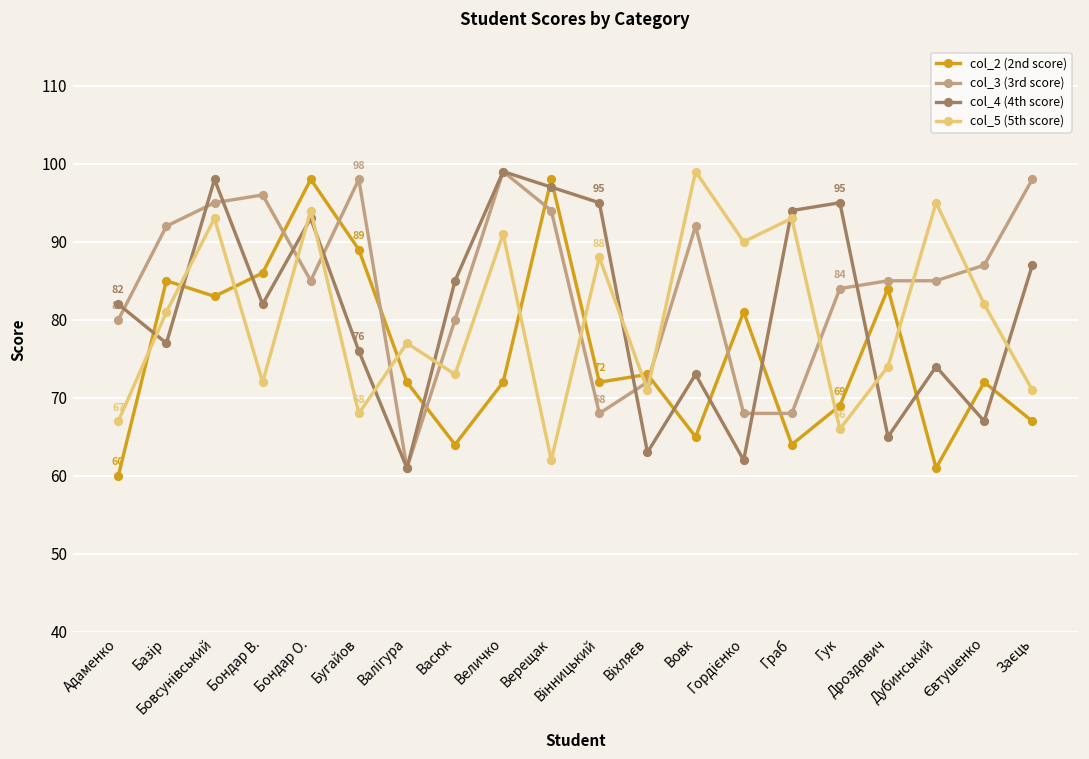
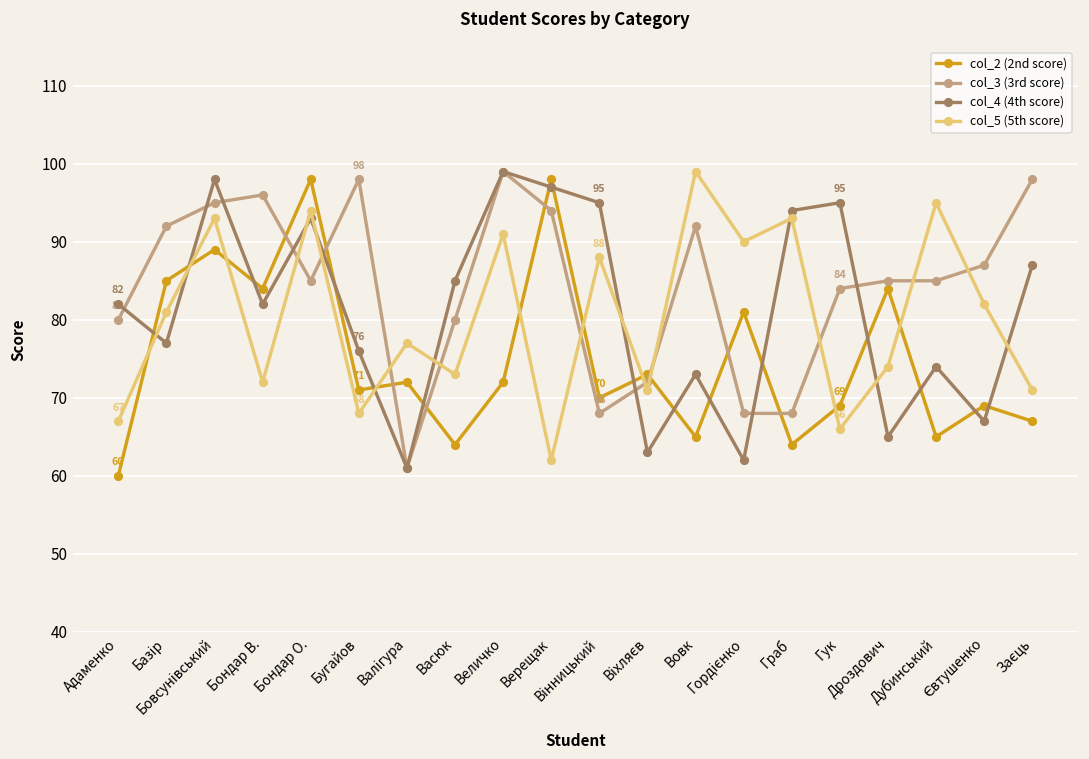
col_2 (2nd score), Бовсунівський: 83 -> 89
col_2 (2nd score), Бондар В.: 86 -> 84
col_2 (2nd score), Бугайов: 89 -> 71
col_2 (2nd score), Вінницький: 72 -> 70
col_2 (2nd score), Дубинський: 61 -> 65
col_2 (2nd score), Євтушенко: 72 -> 69
